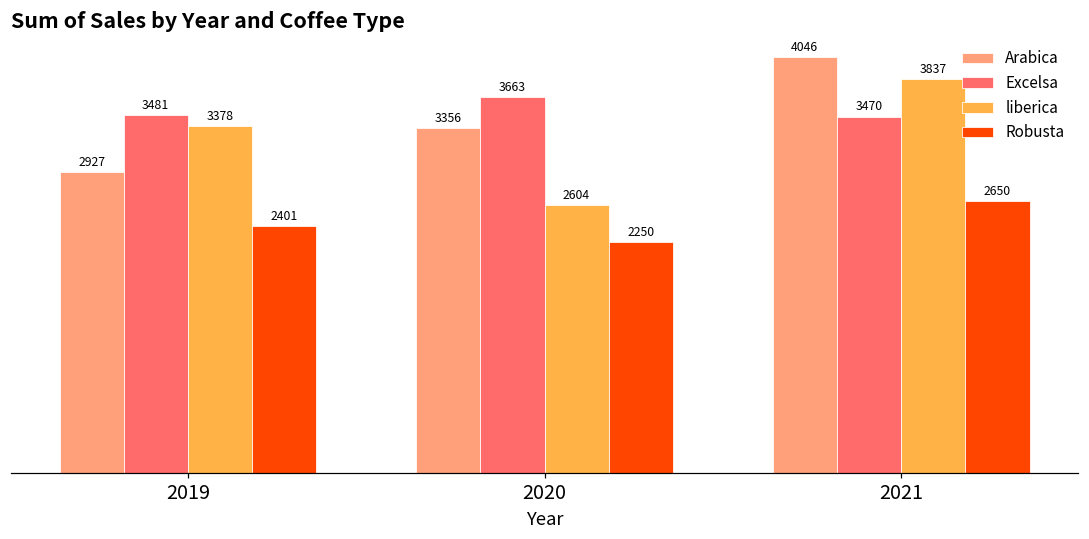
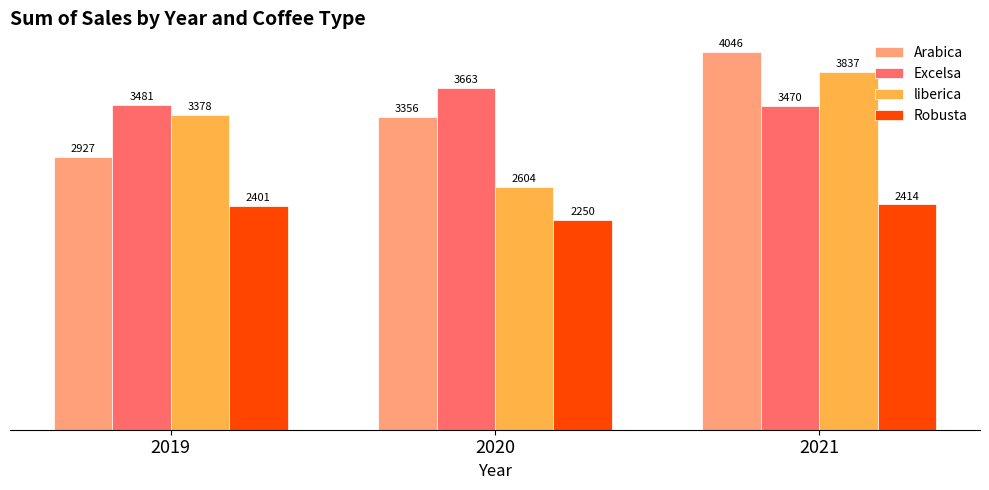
Robusta, 2021: 2650 -> 2414
